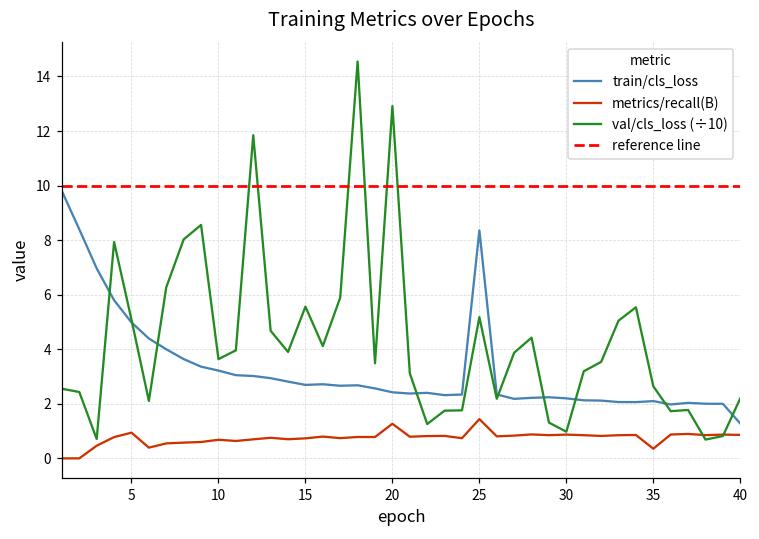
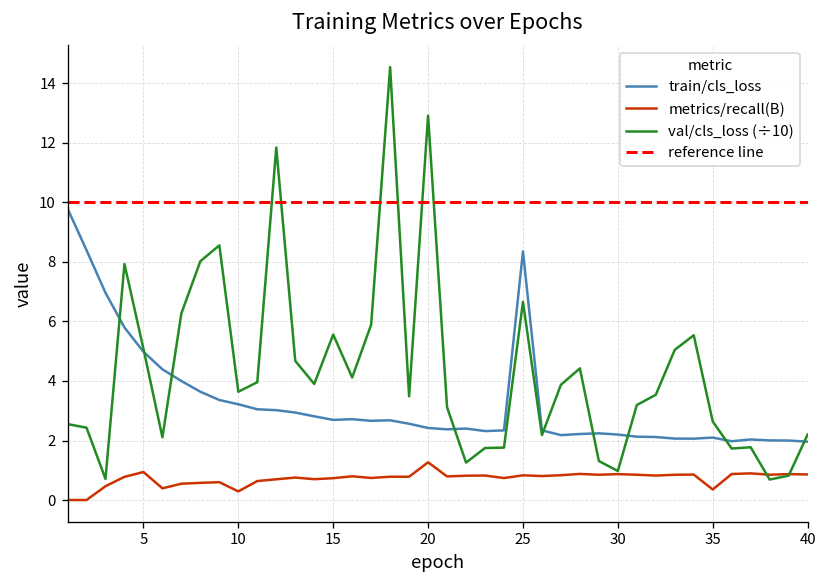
metrics/recall(B), 10: 0.7 -> 0.3
metrics/recall(B), 25: 1.4 -> 0.8
val/cls_loss (÷10), 25: 5.2 -> 6.7
train/cls_loss, 40: 1.3 -> 2.0
